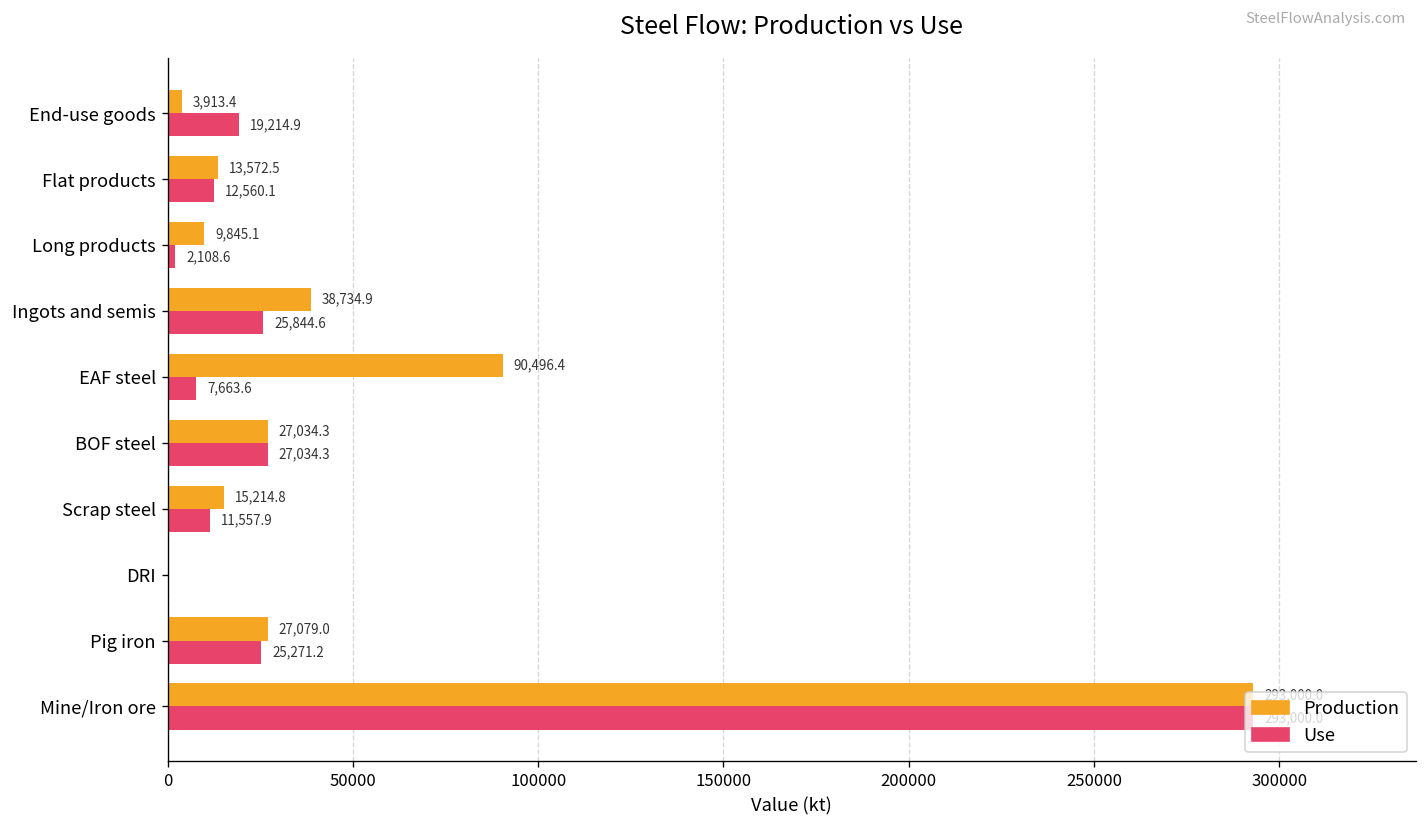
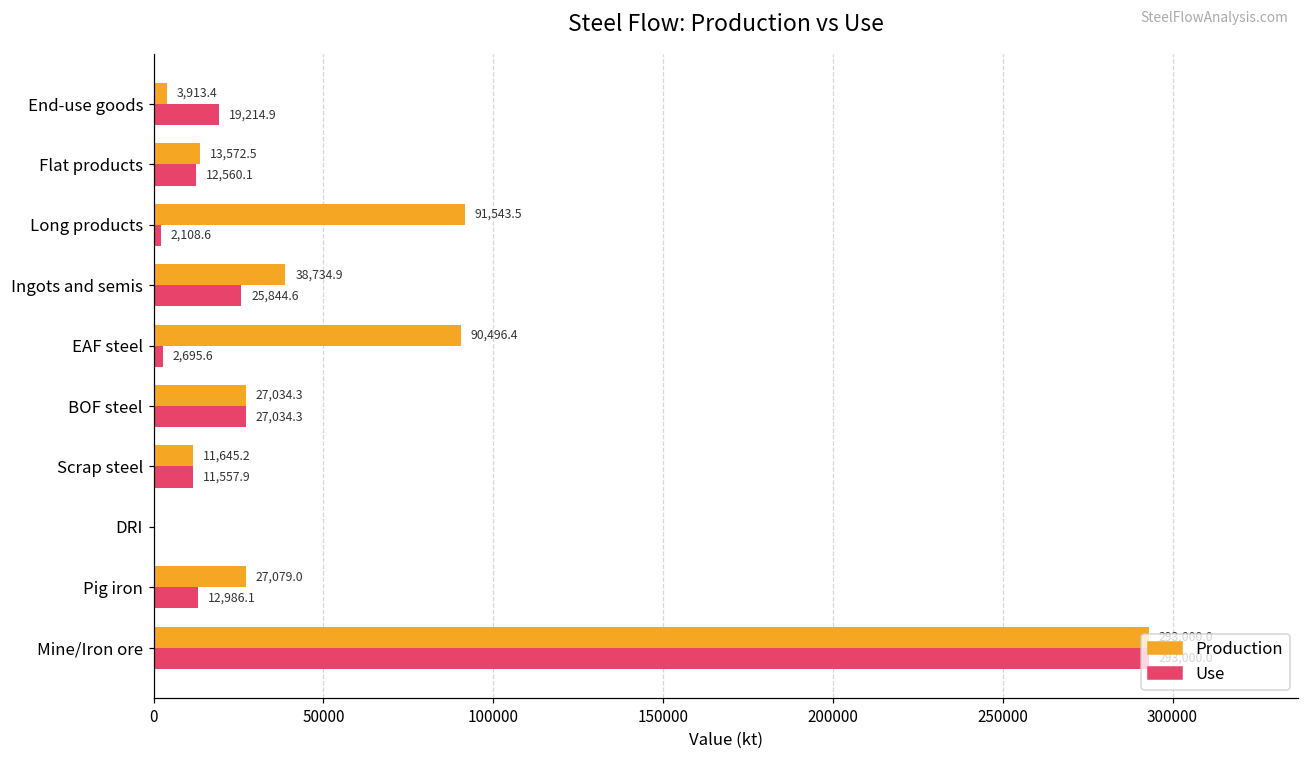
Production, Long products: 9,845.1 -> 91,543.5
Use, EAF steel: 7,663.6 -> 2,695.6
Production, Scrap steel: 15,214.8 -> 11,645.2
Use, Pig iron: 25,271.2 -> 12,986.1
